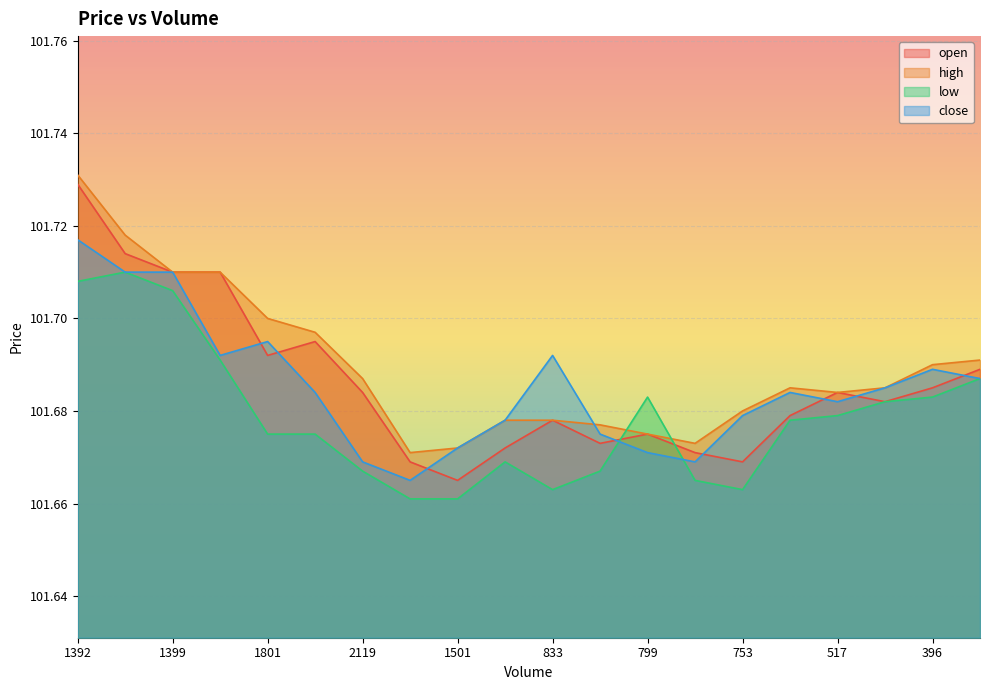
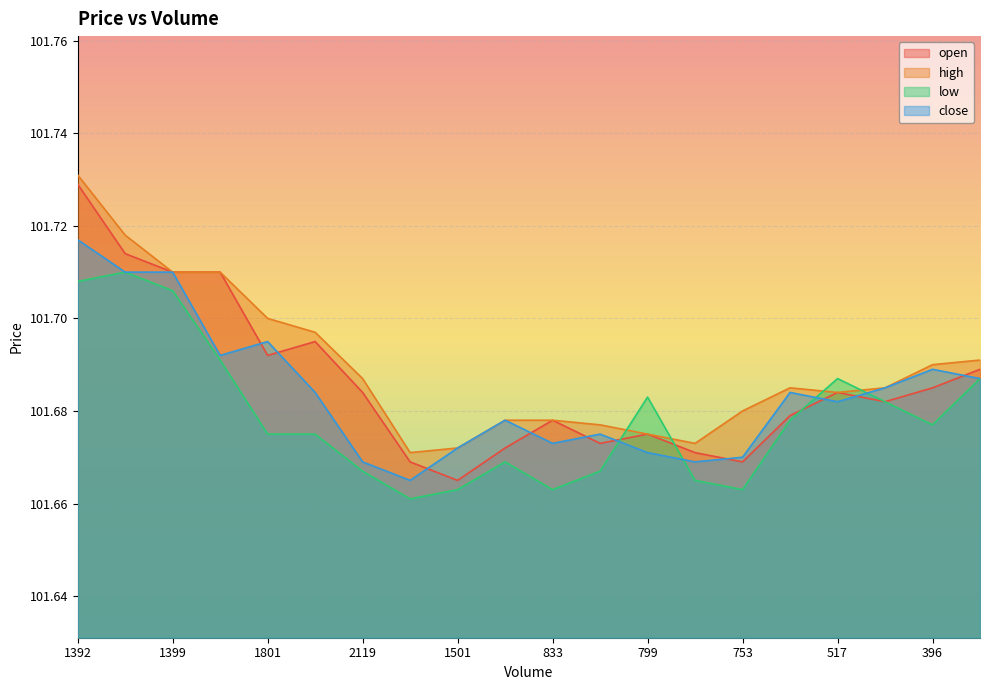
low, 1501: 101.661 -> 101.663
close, 833: 101.692 -> 101.673
close, 753: 101.679 -> 101.670
low, 517: 101.679 -> 101.687
low, 396: 101.683 -> 101.677
